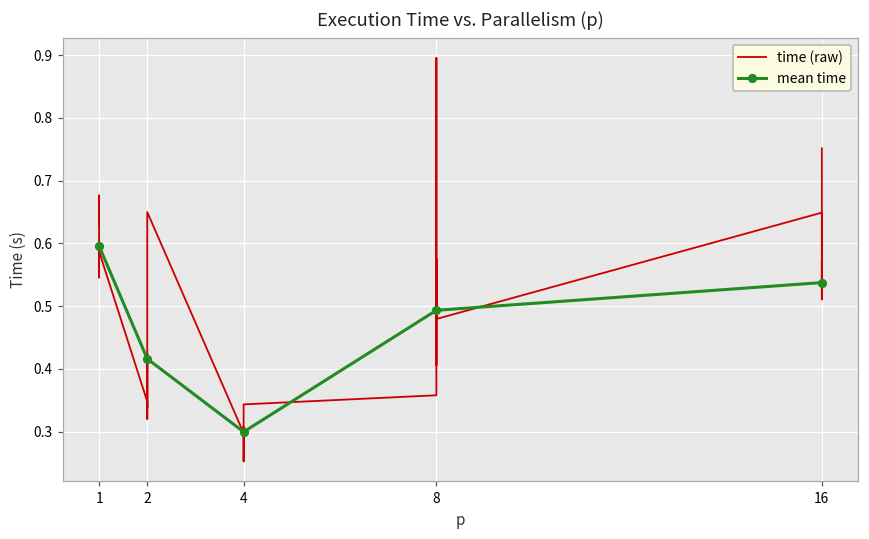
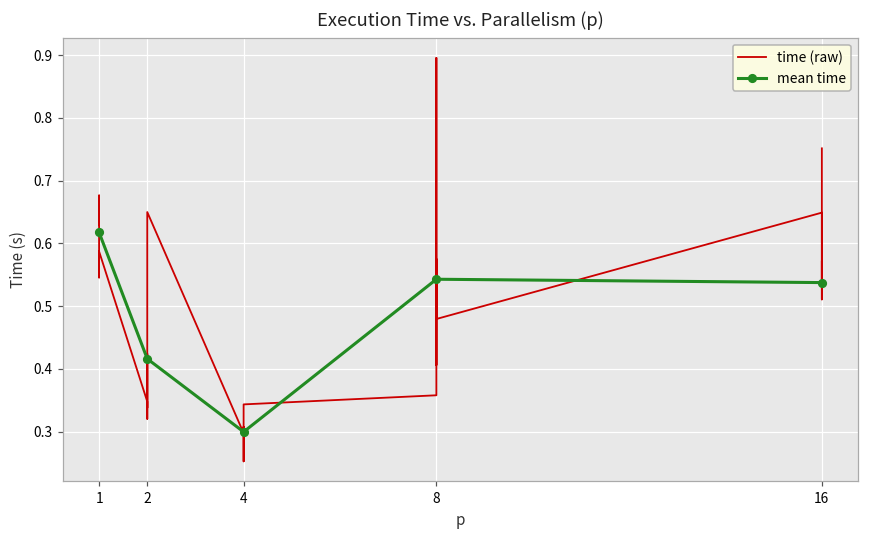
mean time, 1: 0.60 -> 0.62
mean time, 8: 0.49 -> 0.54
